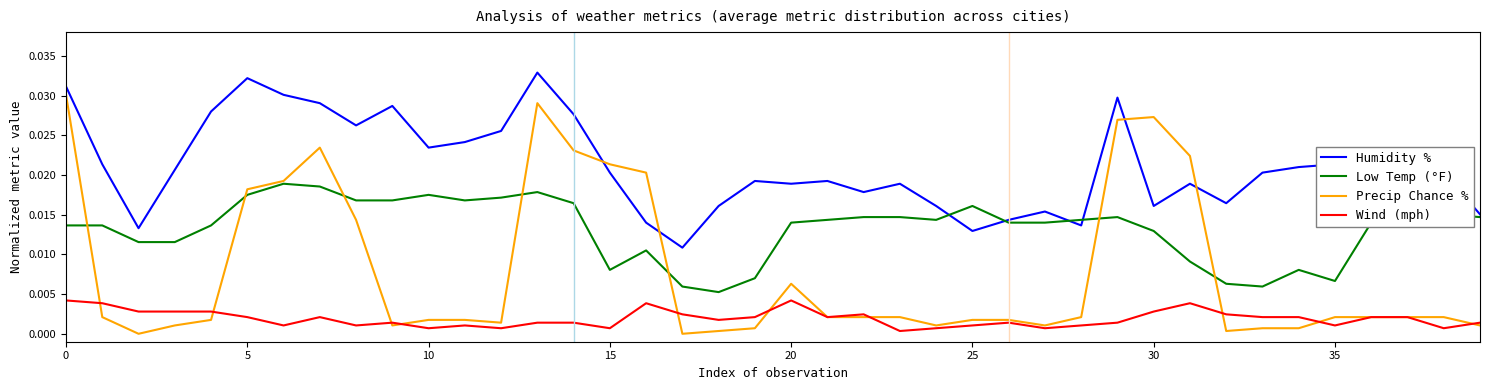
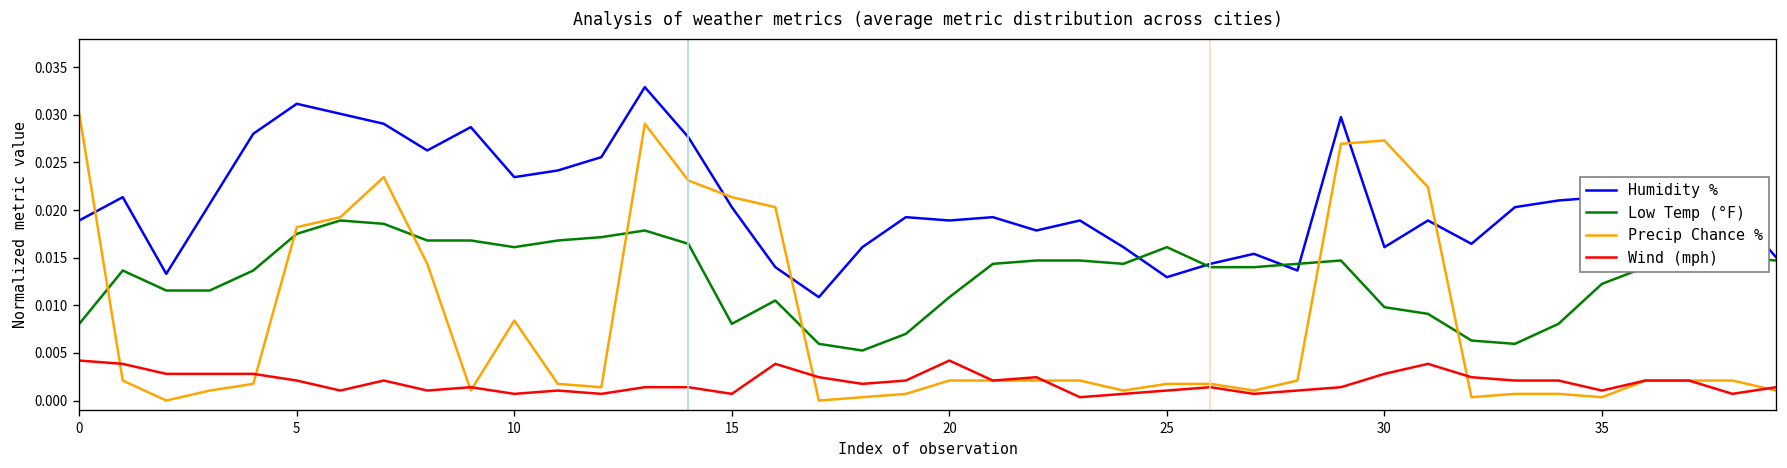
Humidity %, 0: 0.031 -> 0.019
Low Temp (°F), 0: 0.014 -> 0.008
Humidity %, 5: 0.032 -> 0.031
Low Temp (°F), 10: 0.018 -> 0.016
Precip Chance %, 10: 0.002 -> 0.008
Low Temp (°F), 20: 0.014 -> 0.011
Precip Chance %, 20: 0.006 -> 0.002
Low Temp (°F), 30: 0.013 -> 0.010
Low Temp (°F), 35: 0.007 -> 0.012
Precip Chance %, 35: 0.002 -> 0.000
